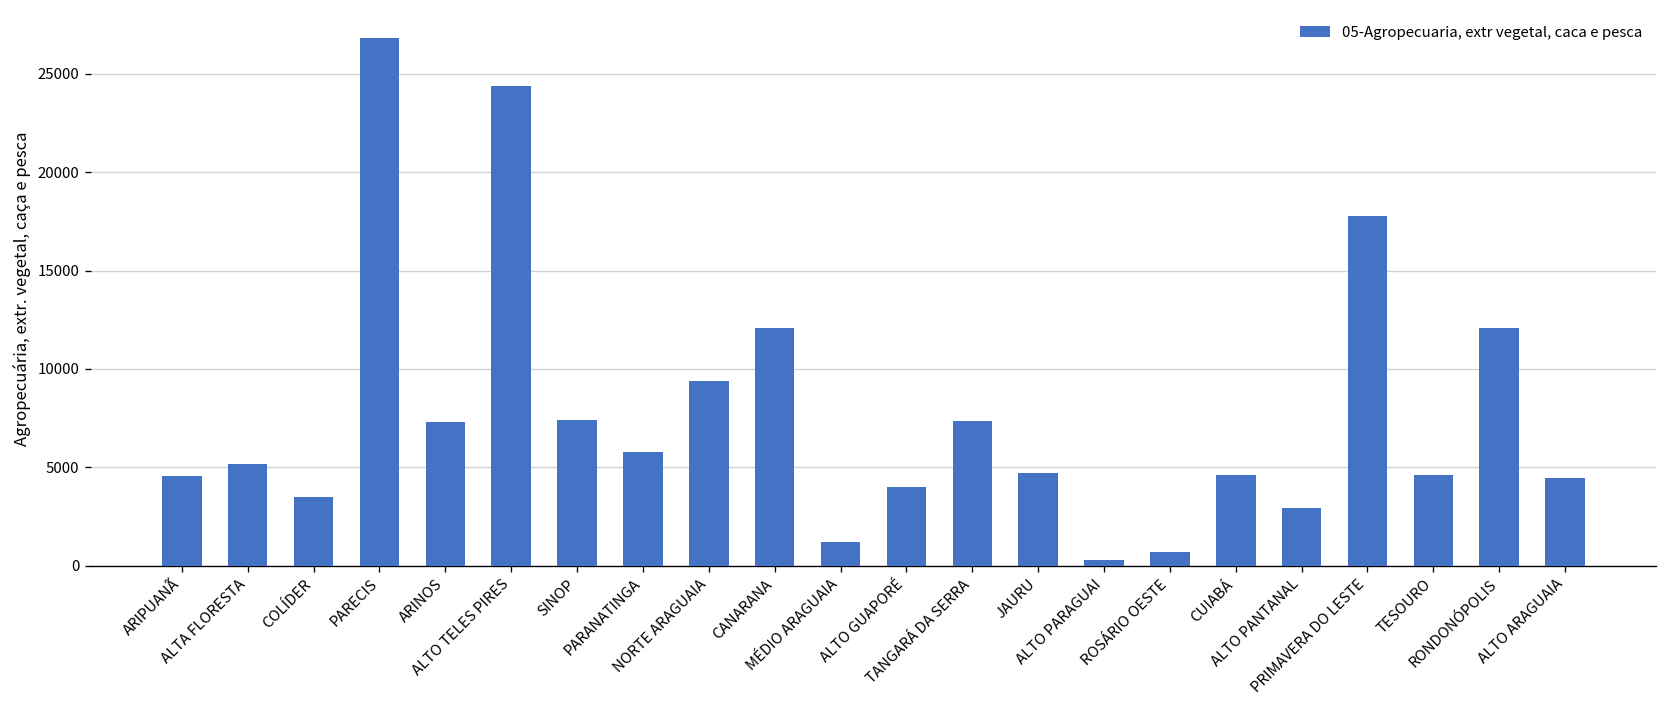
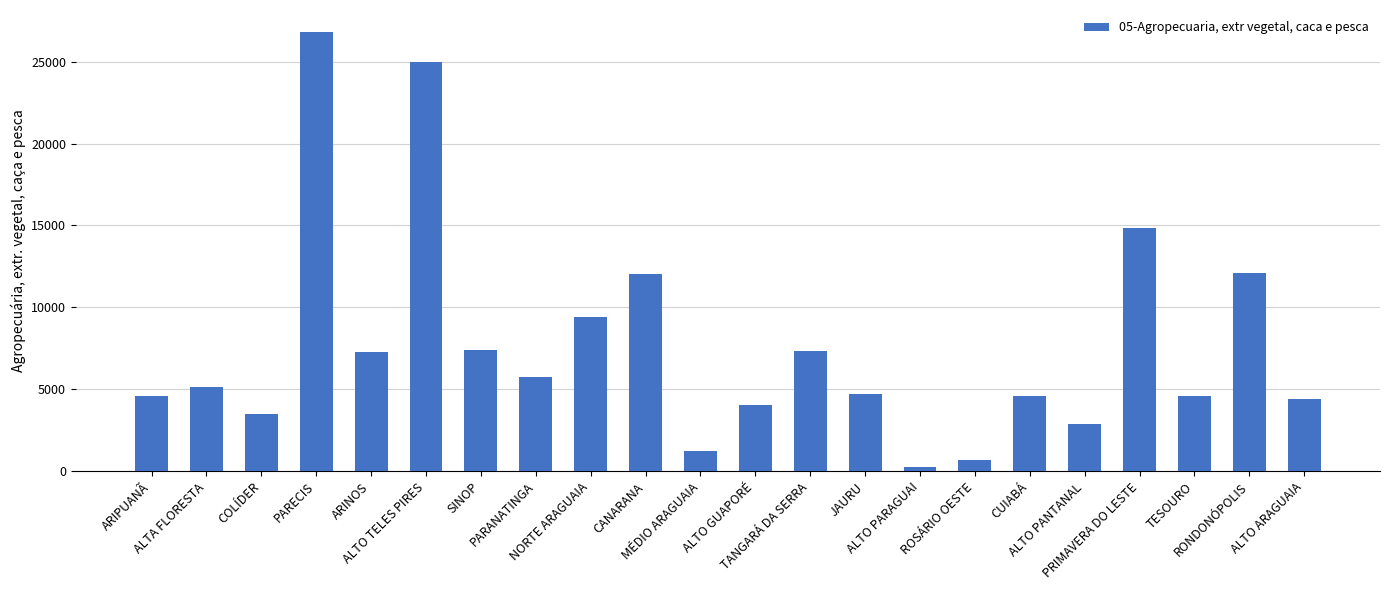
ALTO TELES PIRES: 24400 -> 25000
PRIMAVERA DO LESTE: 17800 -> 14900
